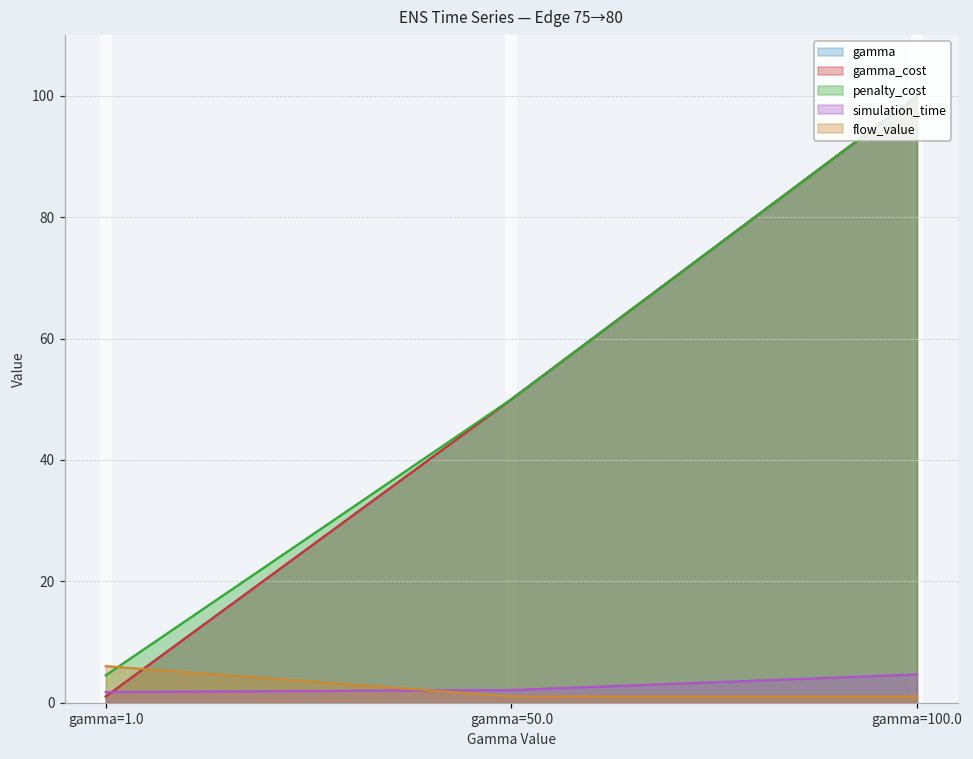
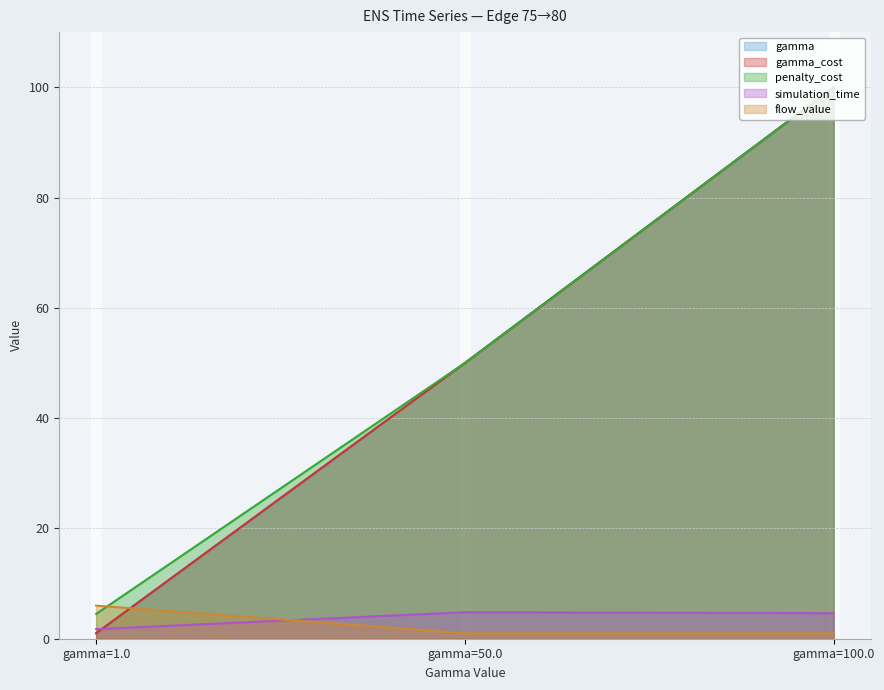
simulation_time, gamma=50.0: 2 -> 5
